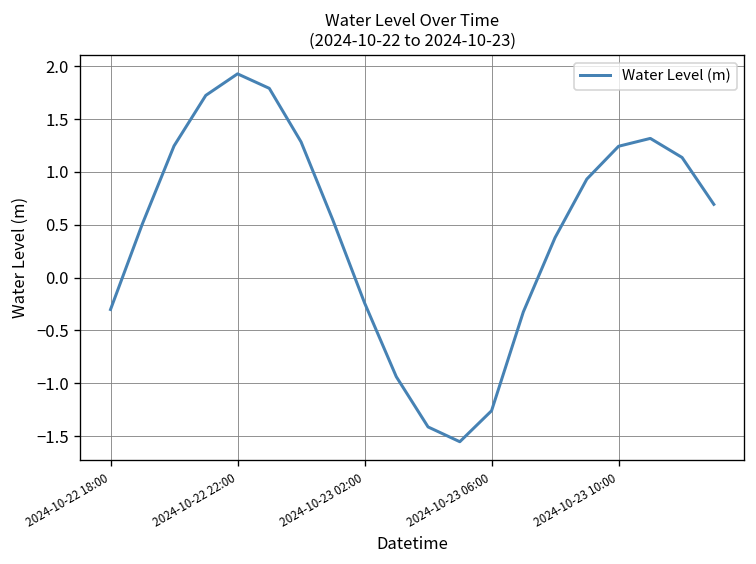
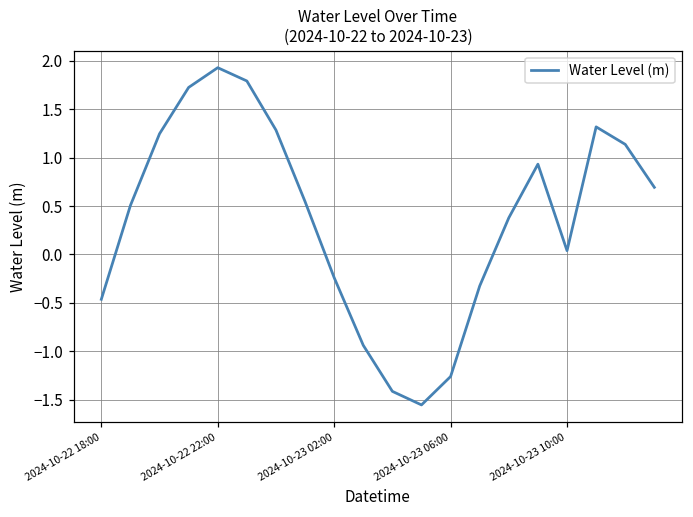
2024-10-22 18:00: -0.3 -> -0.5
2024-10-23 10:00: 1.2 -> 0.0
